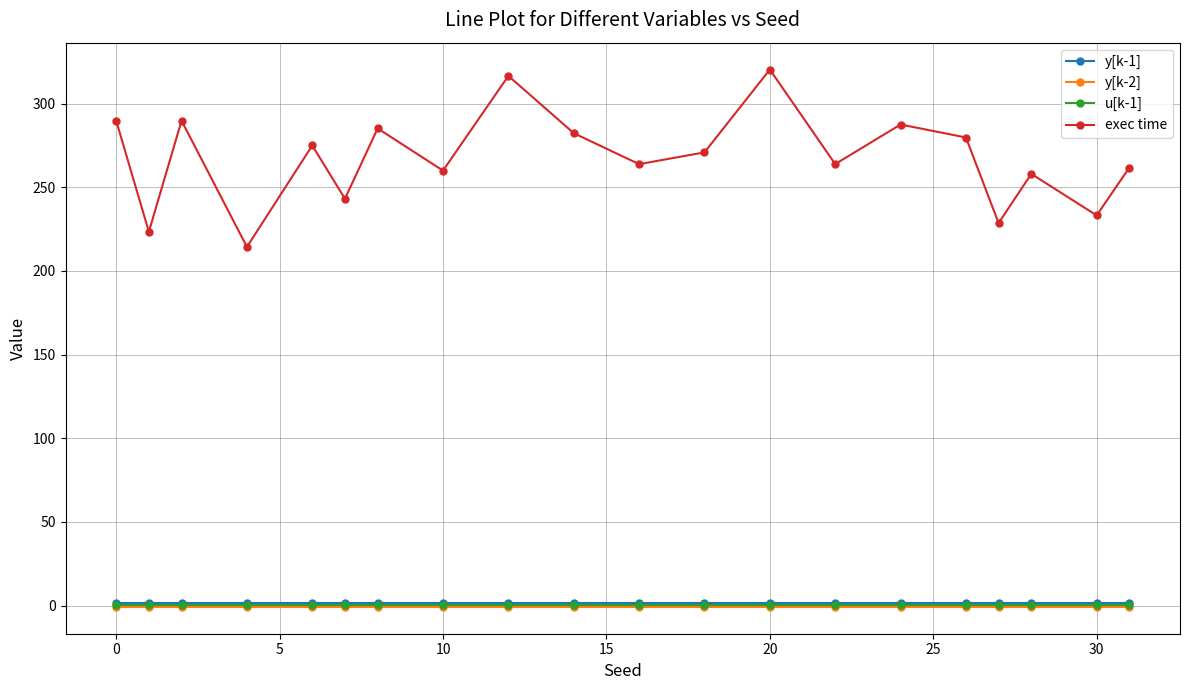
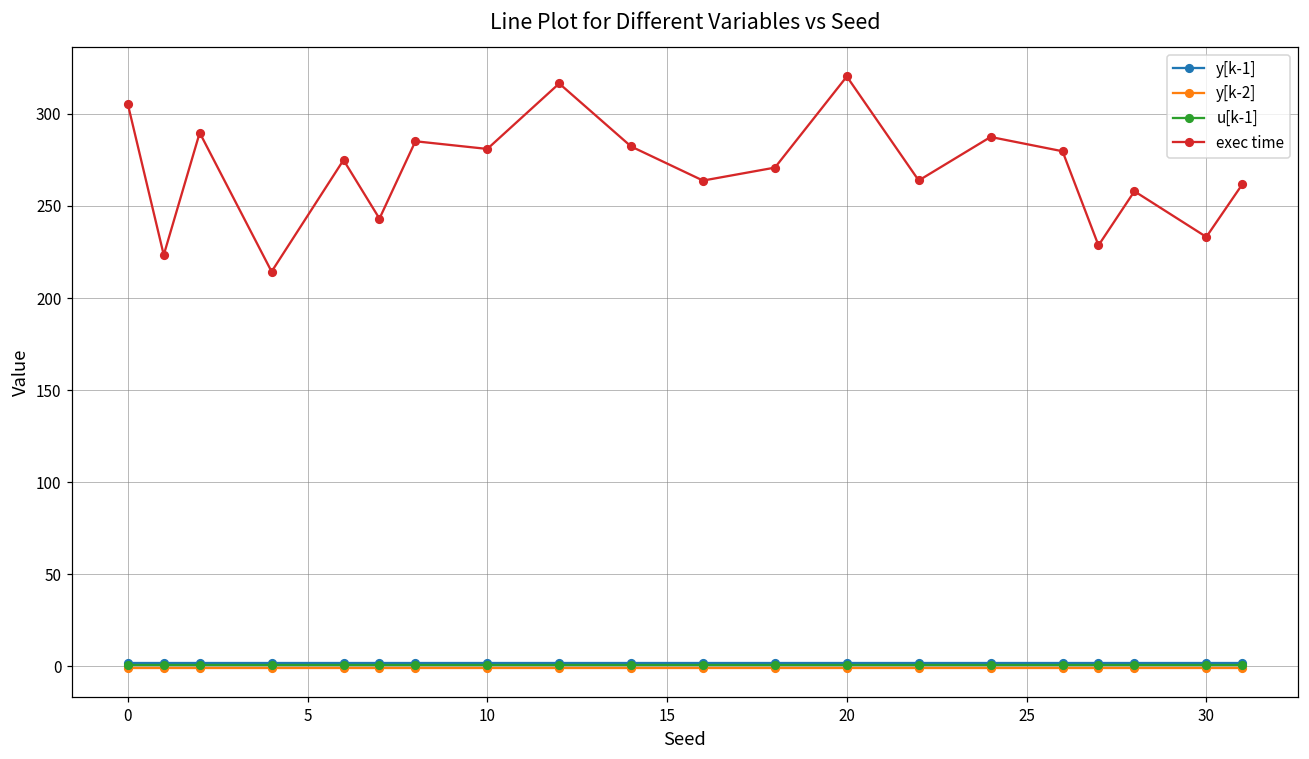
exec time, 0: 290 -> 305
exec time, 10: 260 -> 281
